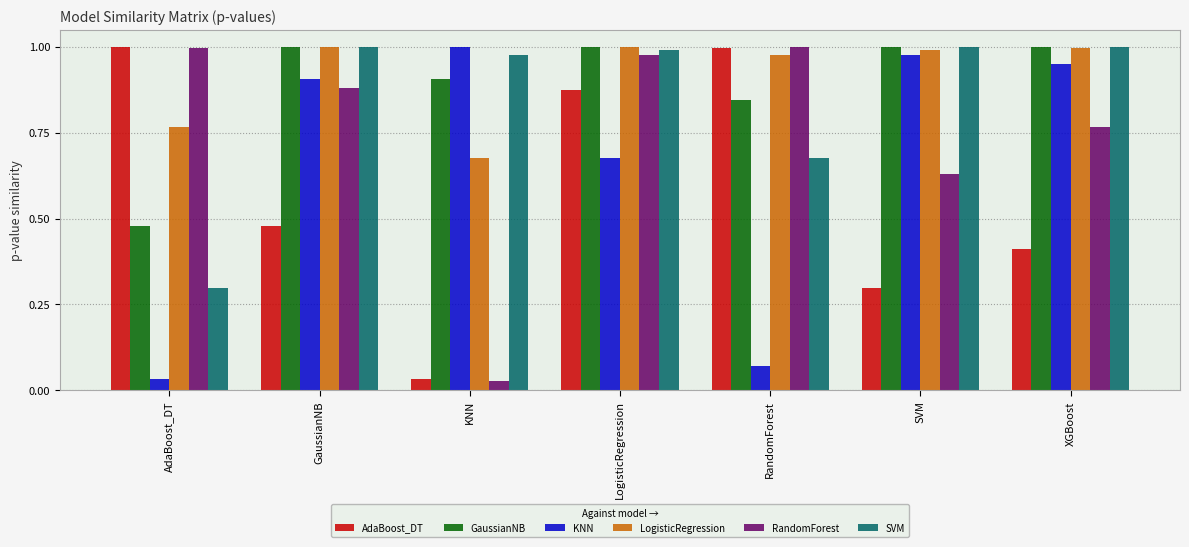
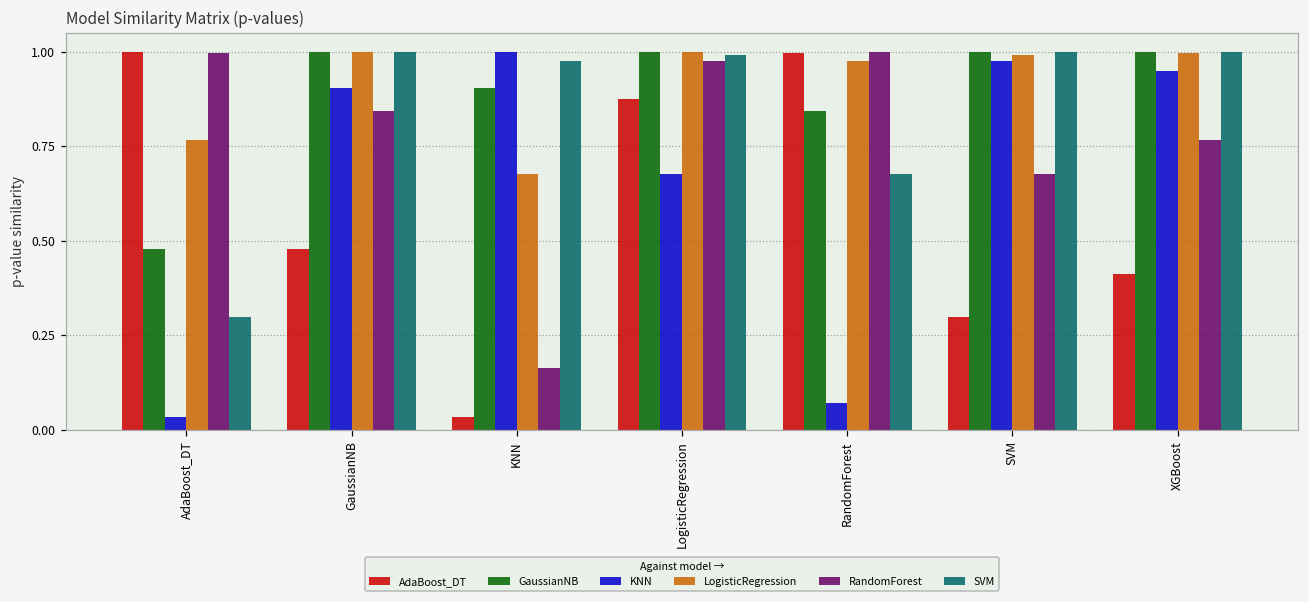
RandomForest, GaussianNB: 0.88 -> 0.84
RandomForest, KNN: 0.03 -> 0.16
RandomForest, SVM: 0.63 -> 0.68
